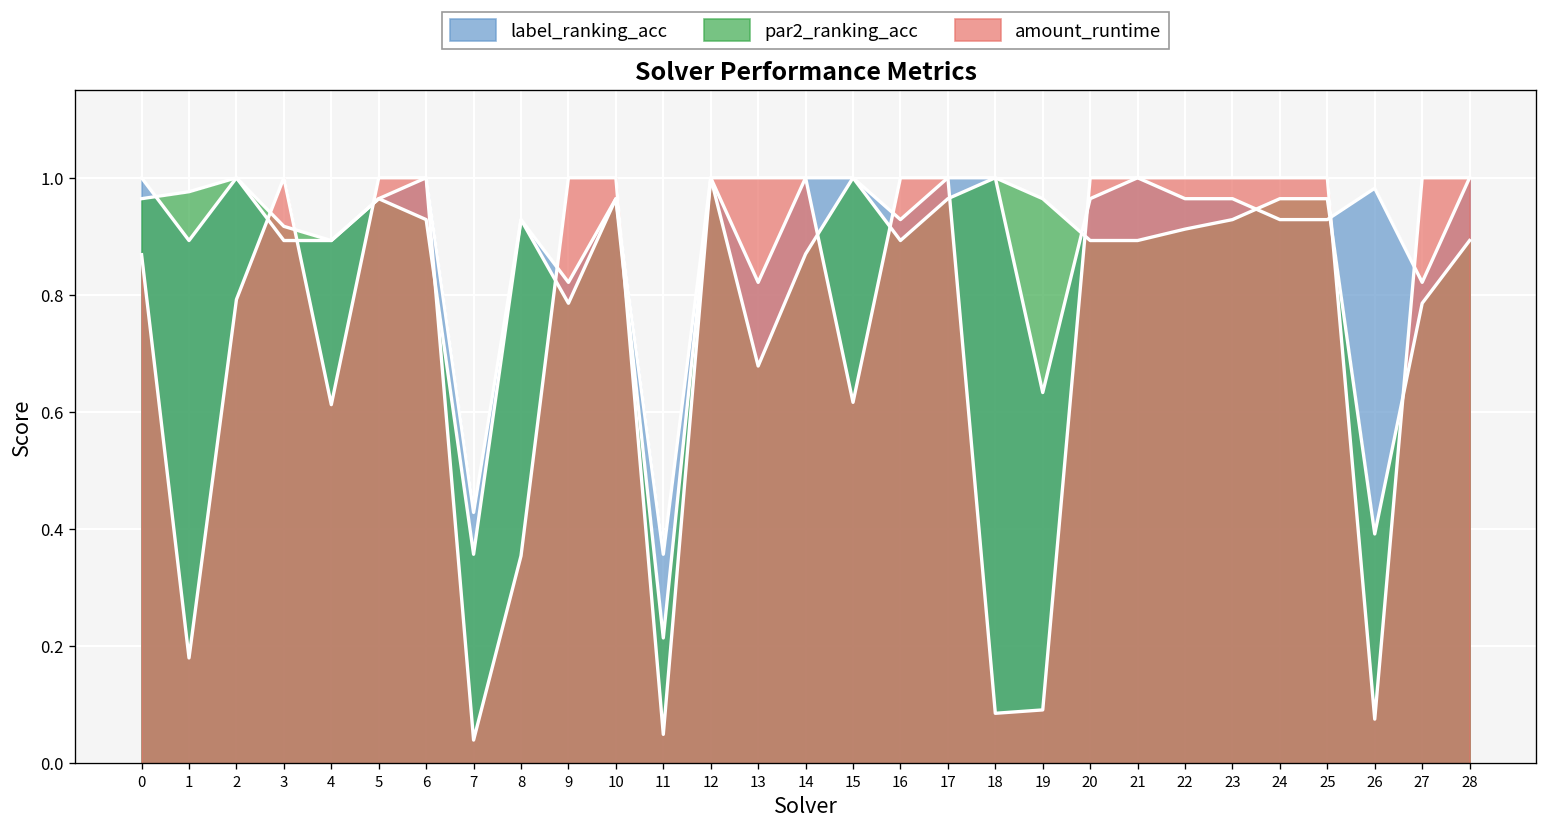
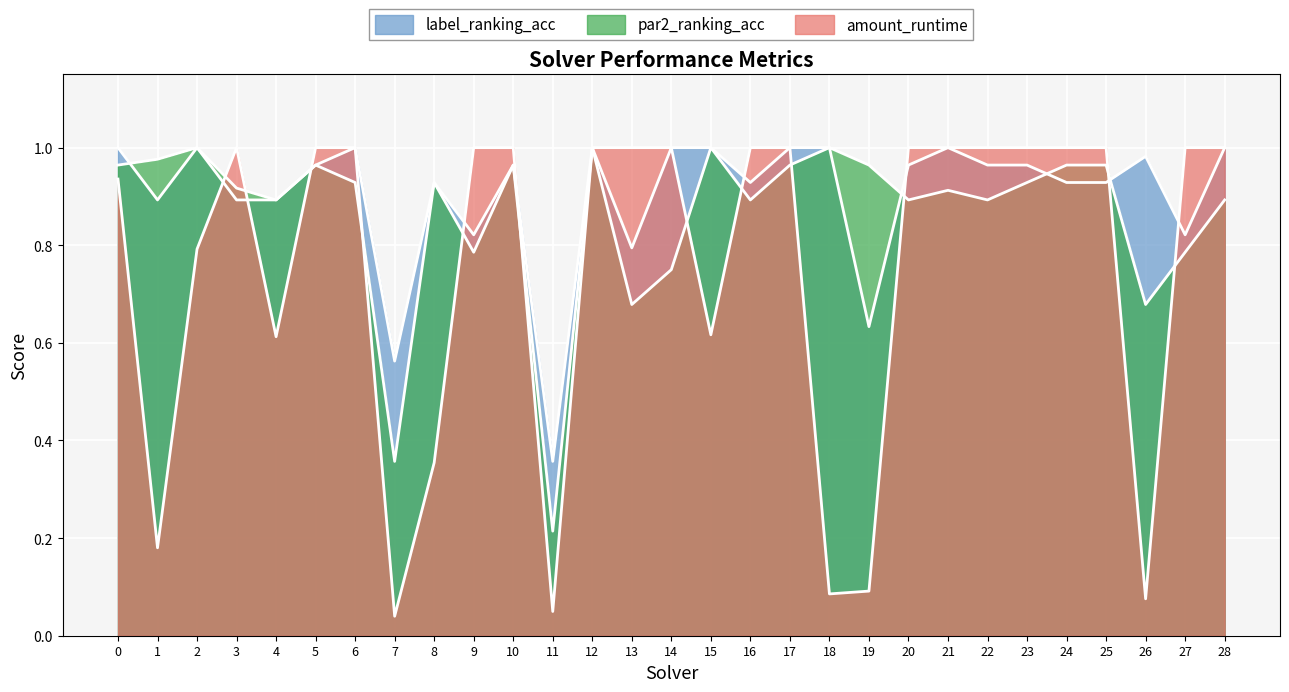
amount_runtime, 0: 0.87 -> 0.94
label_ranking_acc, 7: 0.43 -> 0.56
label_ranking_acc, 13: 0.82 -> 0.79
par2_ranking_acc, 14: 0.87 -> 0.75
par2_ranking_acc, 21: 0.89 -> 0.91
par2_ranking_acc, 22: 0.91 -> 0.89
par2_ranking_acc, 26: 0.39 -> 0.68
